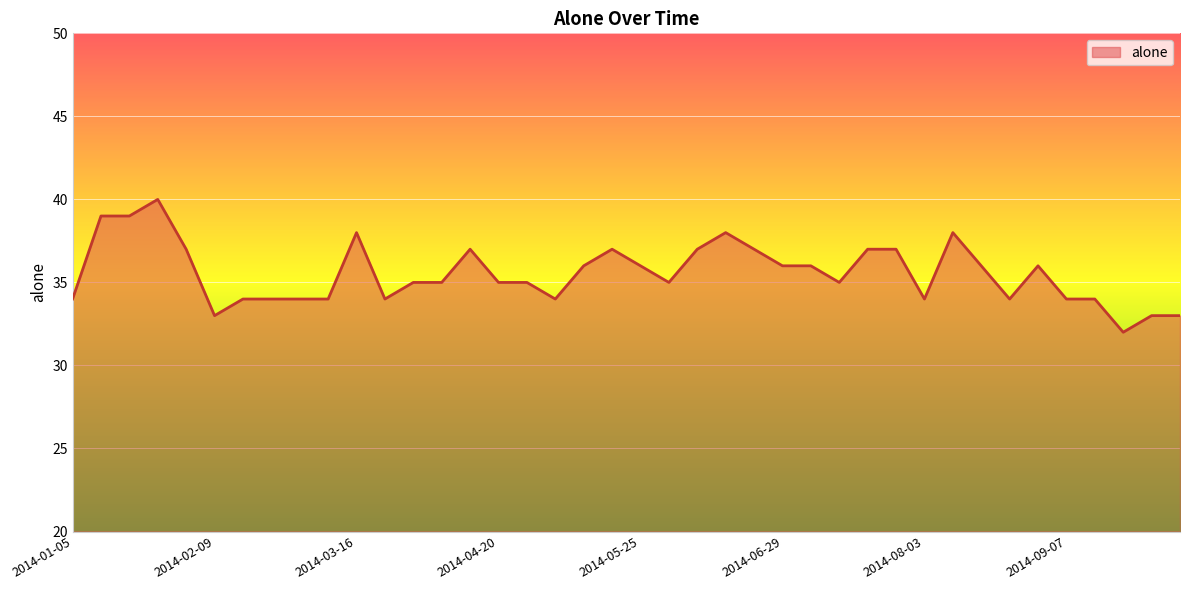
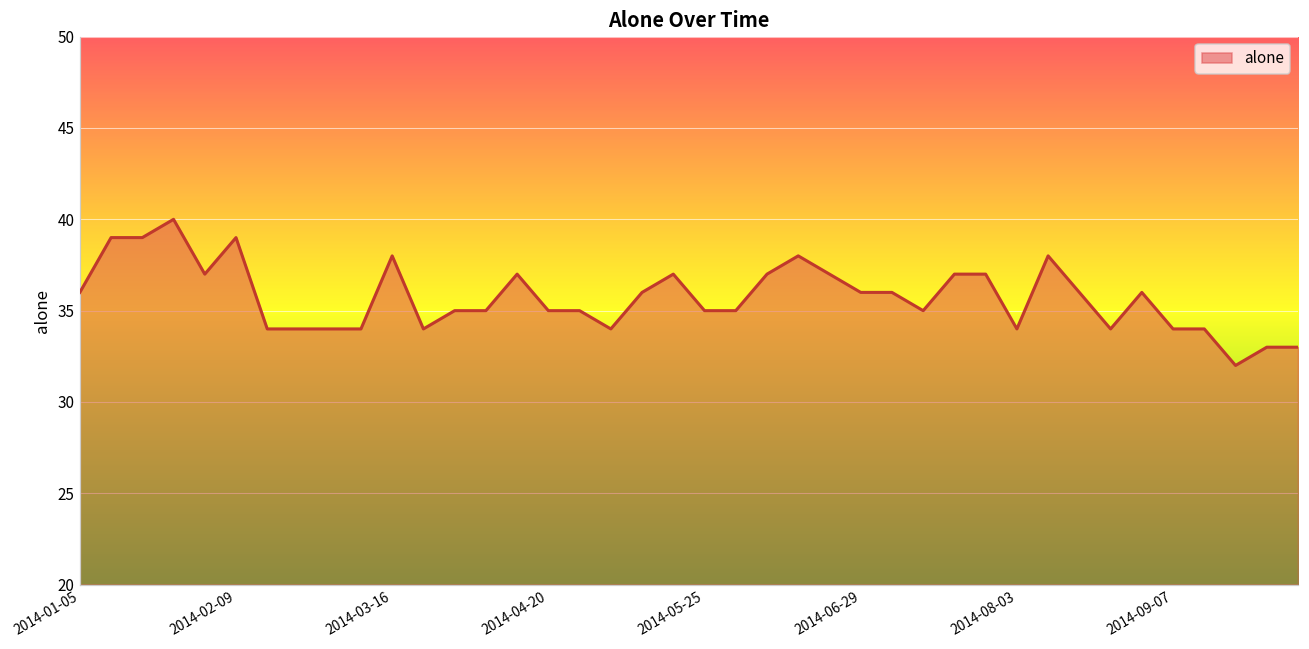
2014-01-05: 34 -> 36
2014-02-09: 33 -> 39
2014-05-25: 36 -> 35
